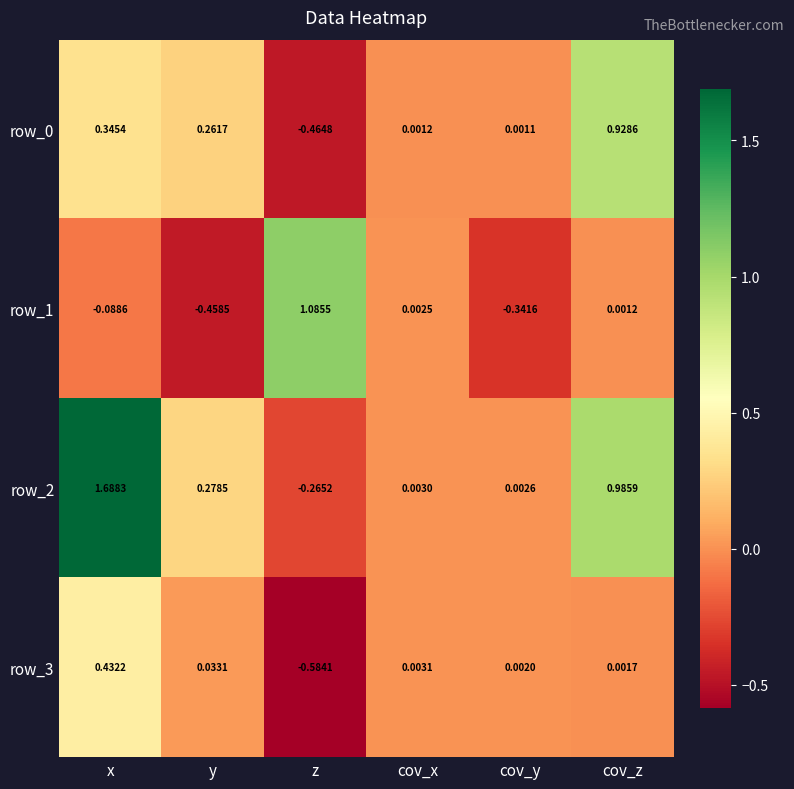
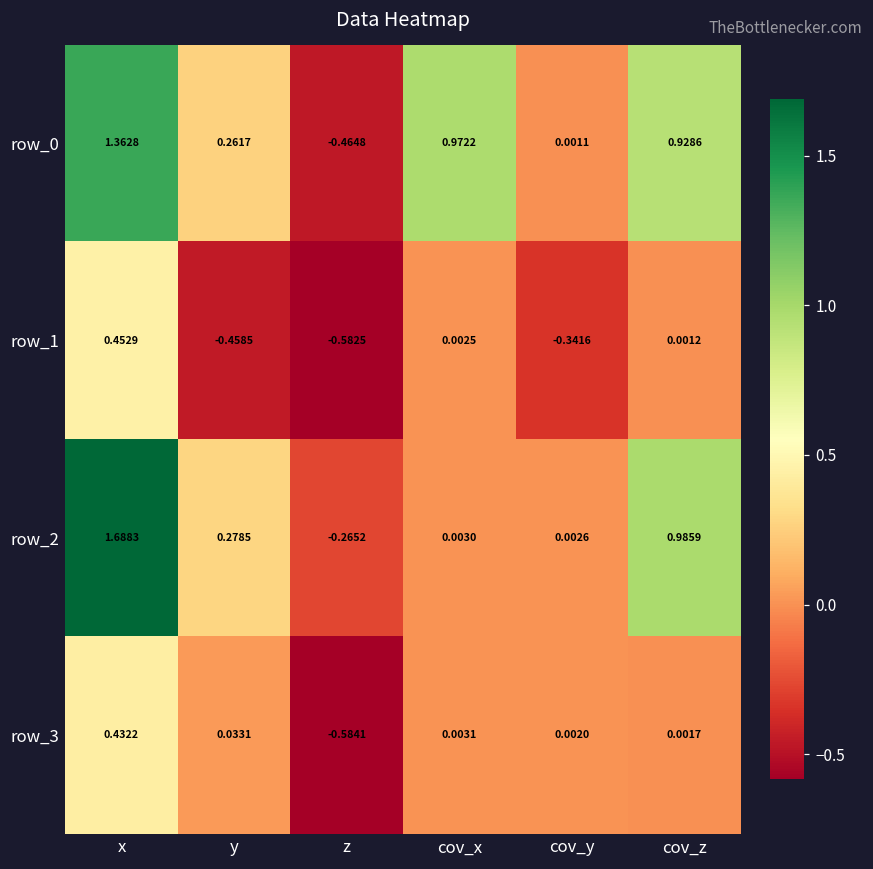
row_0, x: 0.3454 -> 1.3628
row_0, cov_x: 0.0012 -> 0.9722
row_1, x: -0.0886 -> 0.4529
row_1, z: 1.0855 -> -0.5825
